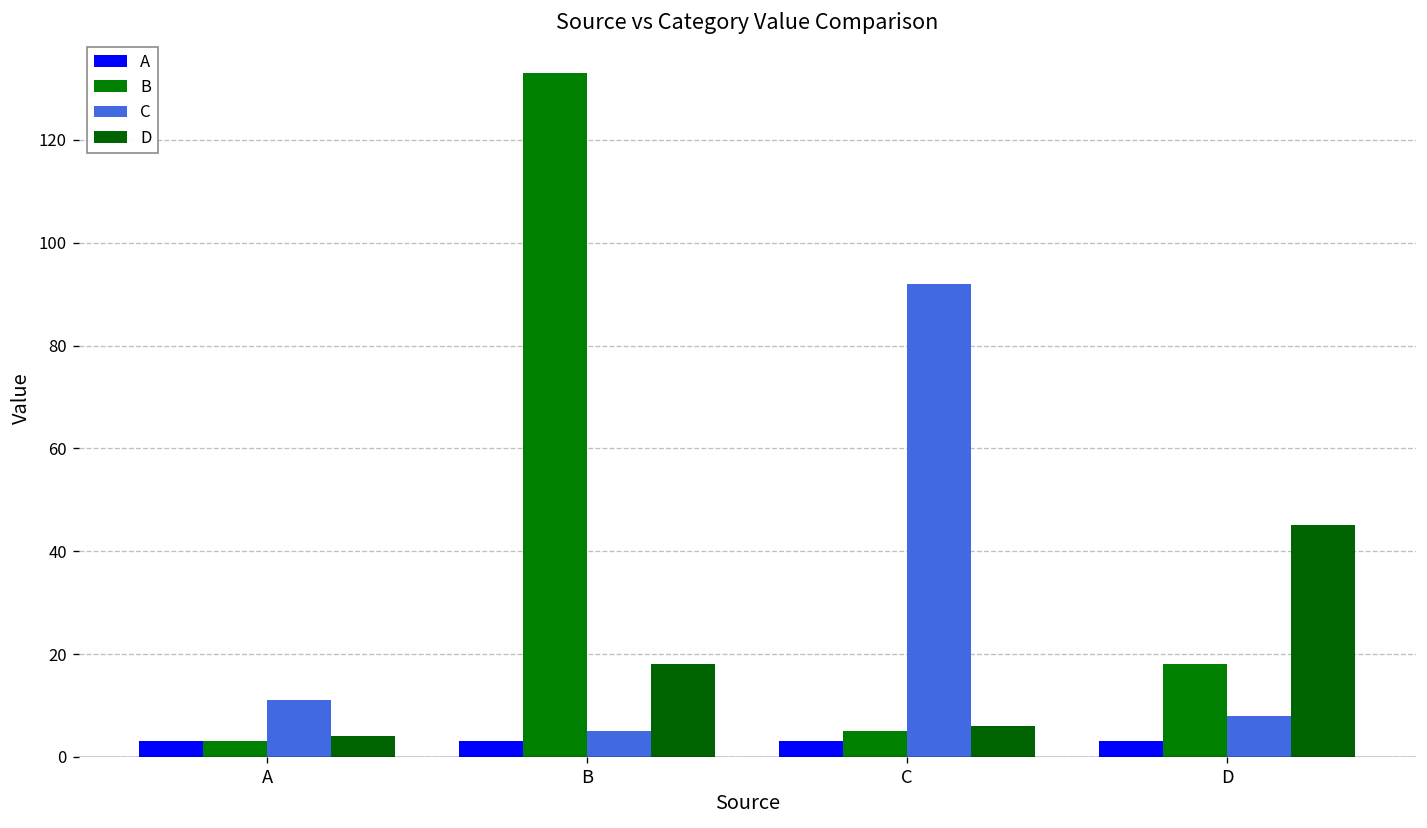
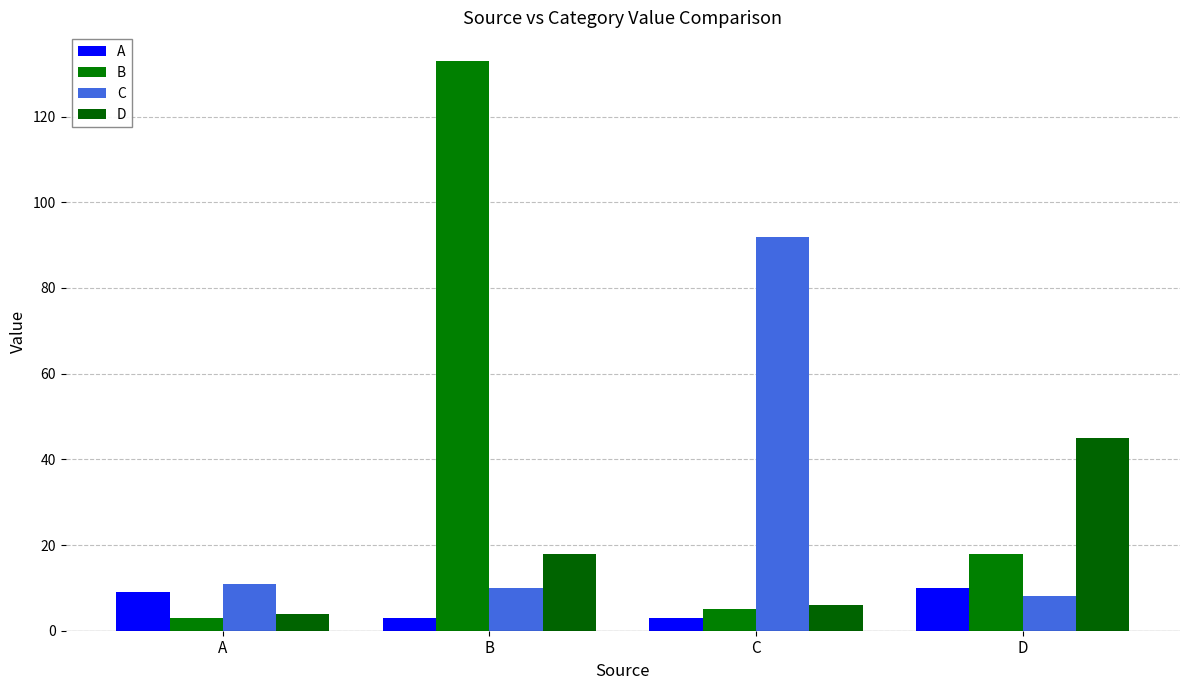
A, A: 3 -> 9
C, B: 5 -> 10
A, D: 3 -> 10
